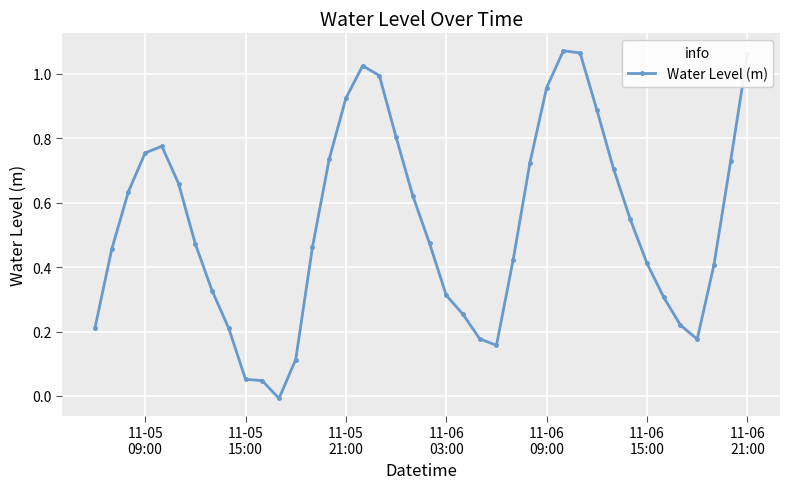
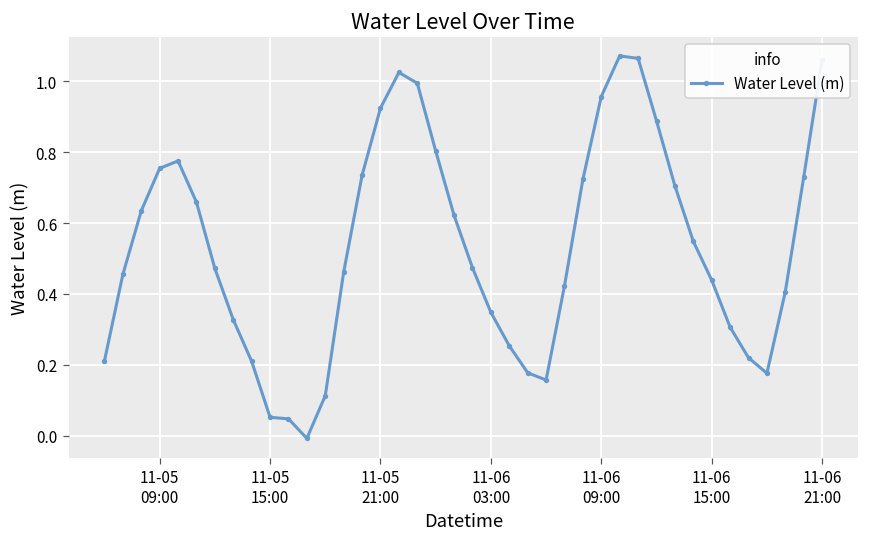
11-06 03:00: 0.31 -> 0.35
11-06 15:00: 0.41 -> 0.44
